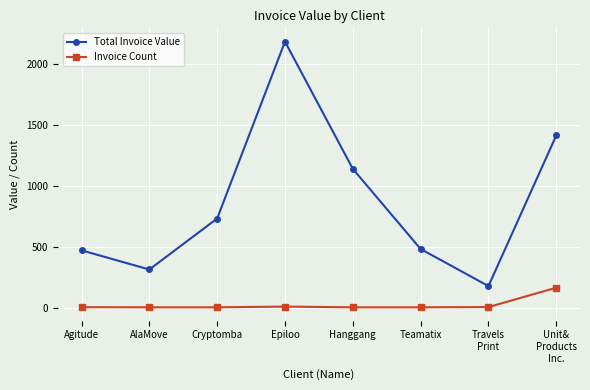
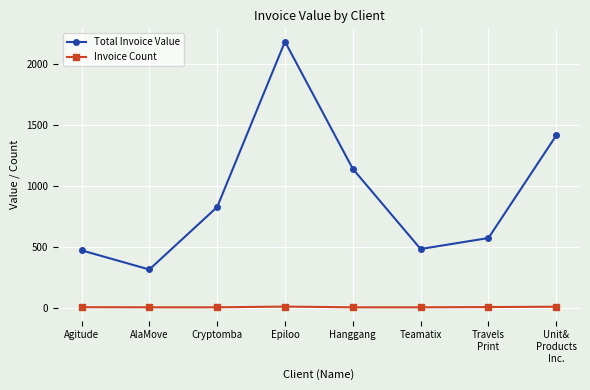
Total Invoice Value, Cryptomba: 730 -> 820
Total Invoice Value, Travels Print: 180 -> 570
Invoice Count, Unit& Products Inc.: 160 -> 10
